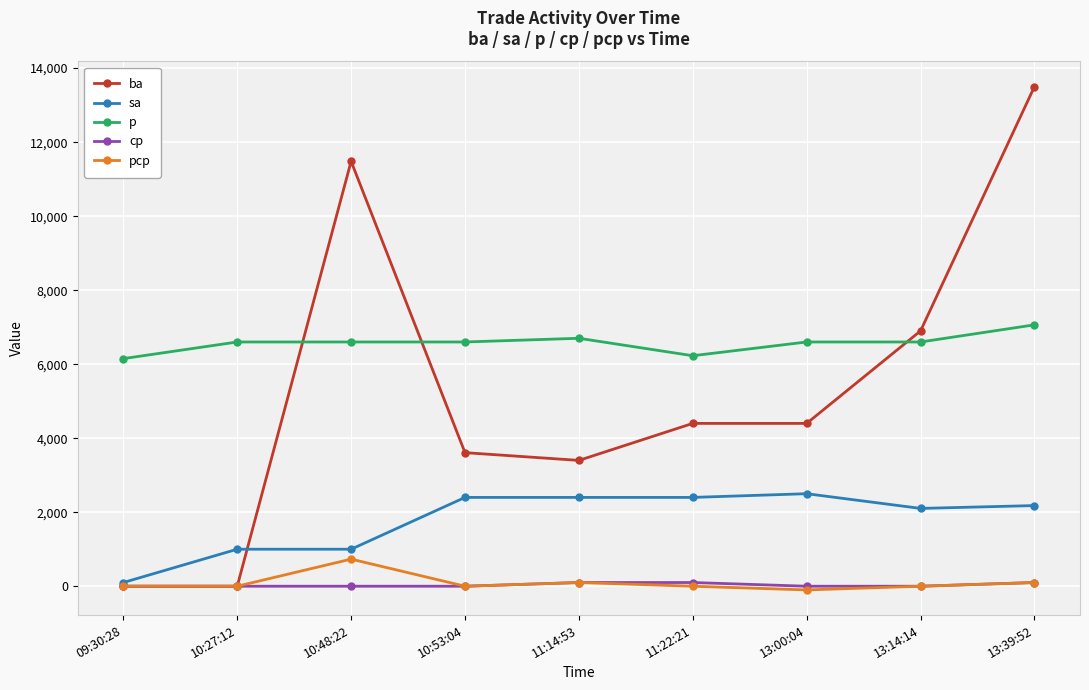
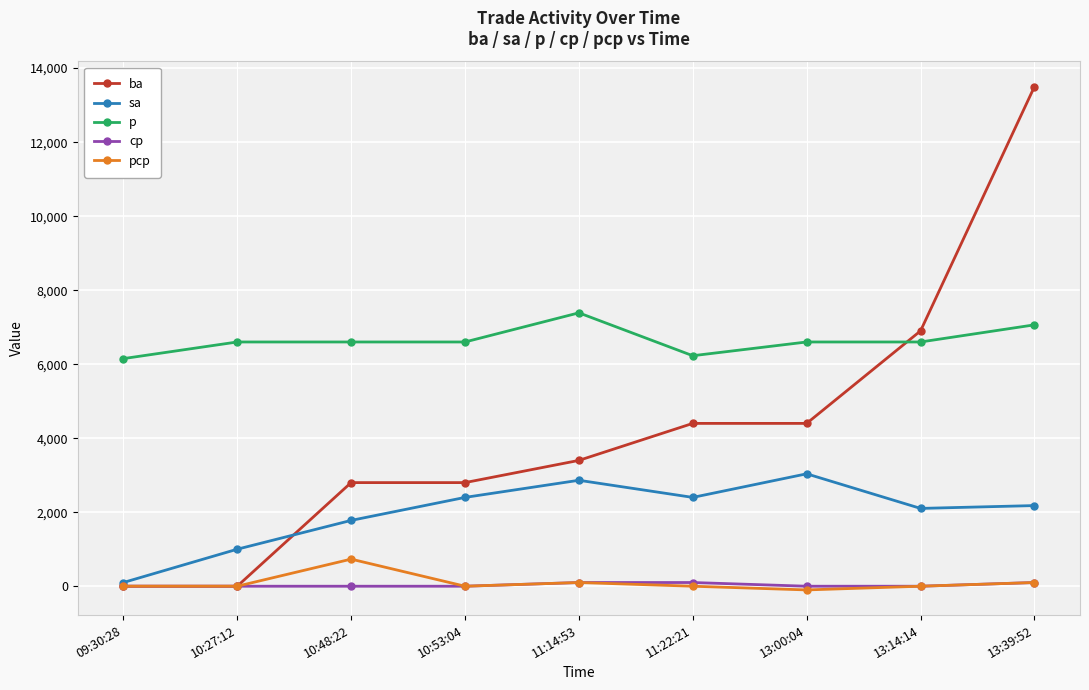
ba, 10:48:22: 11,500 -> 2,800
sa, 10:48:22: 1,000 -> 1,800
ba, 10:53:04: 3,600 -> 2,800
sa, 11:14:53: 2,400 -> 2,900
p, 11:14:53: 6,700 -> 7,400
sa, 13:00:04: 2,500 -> 3,000
